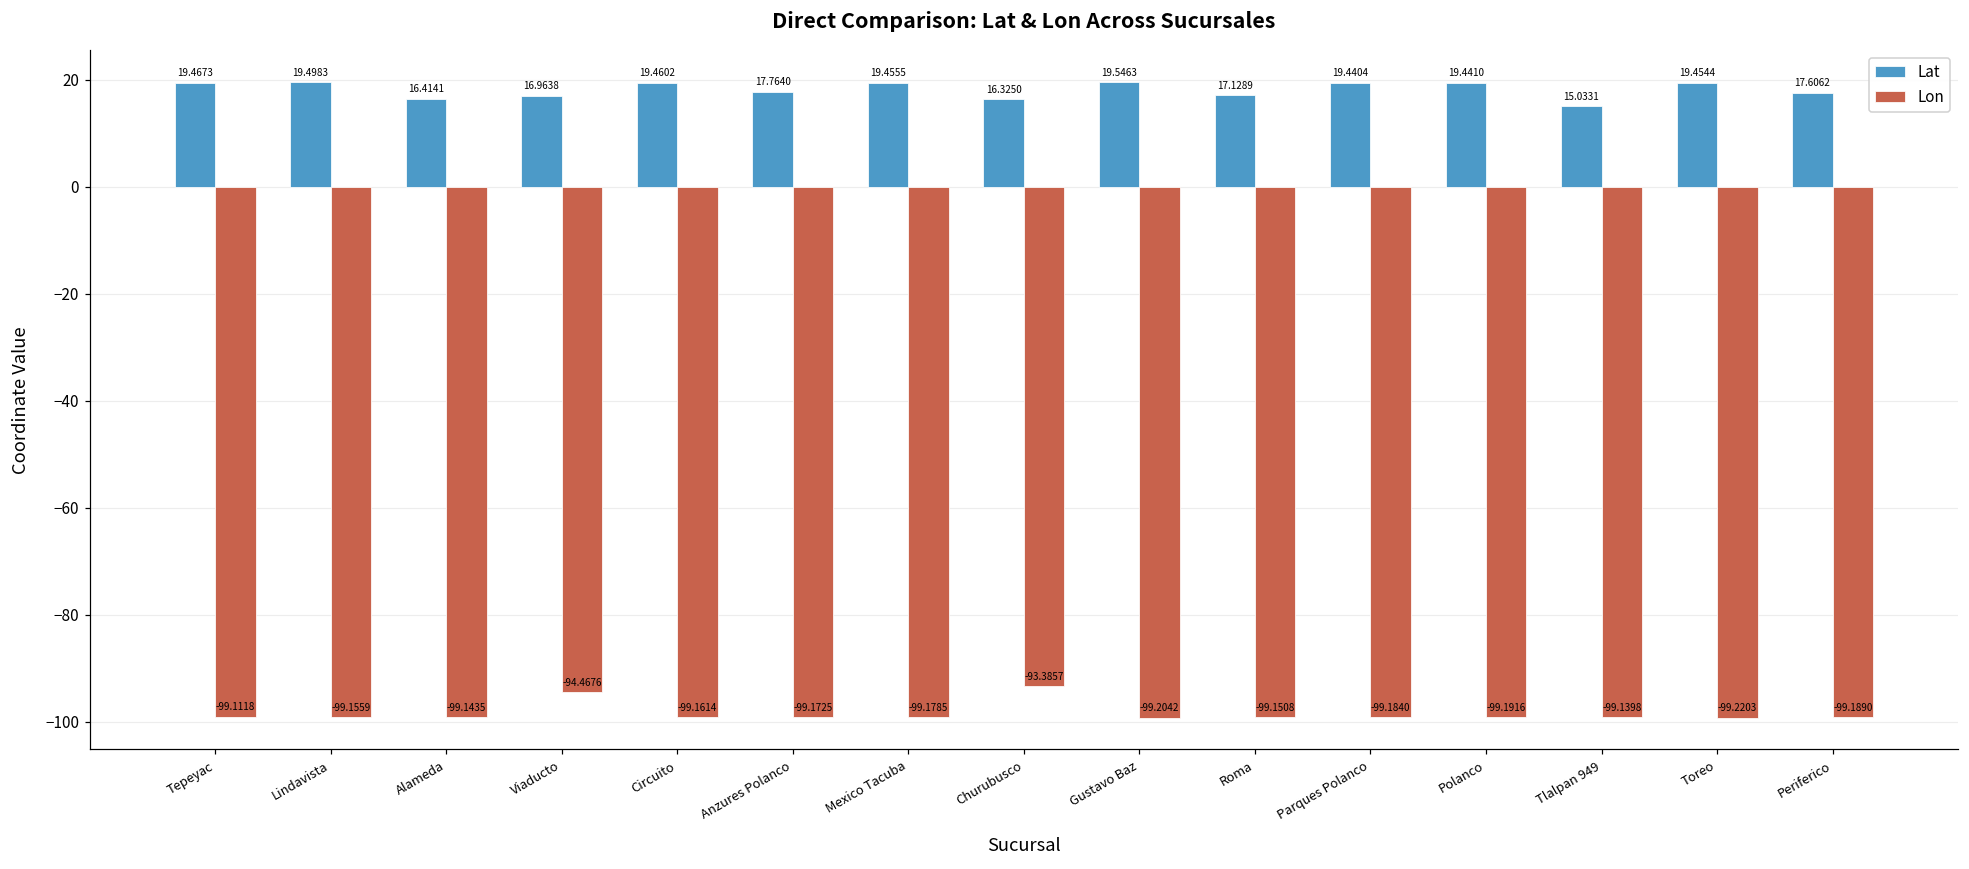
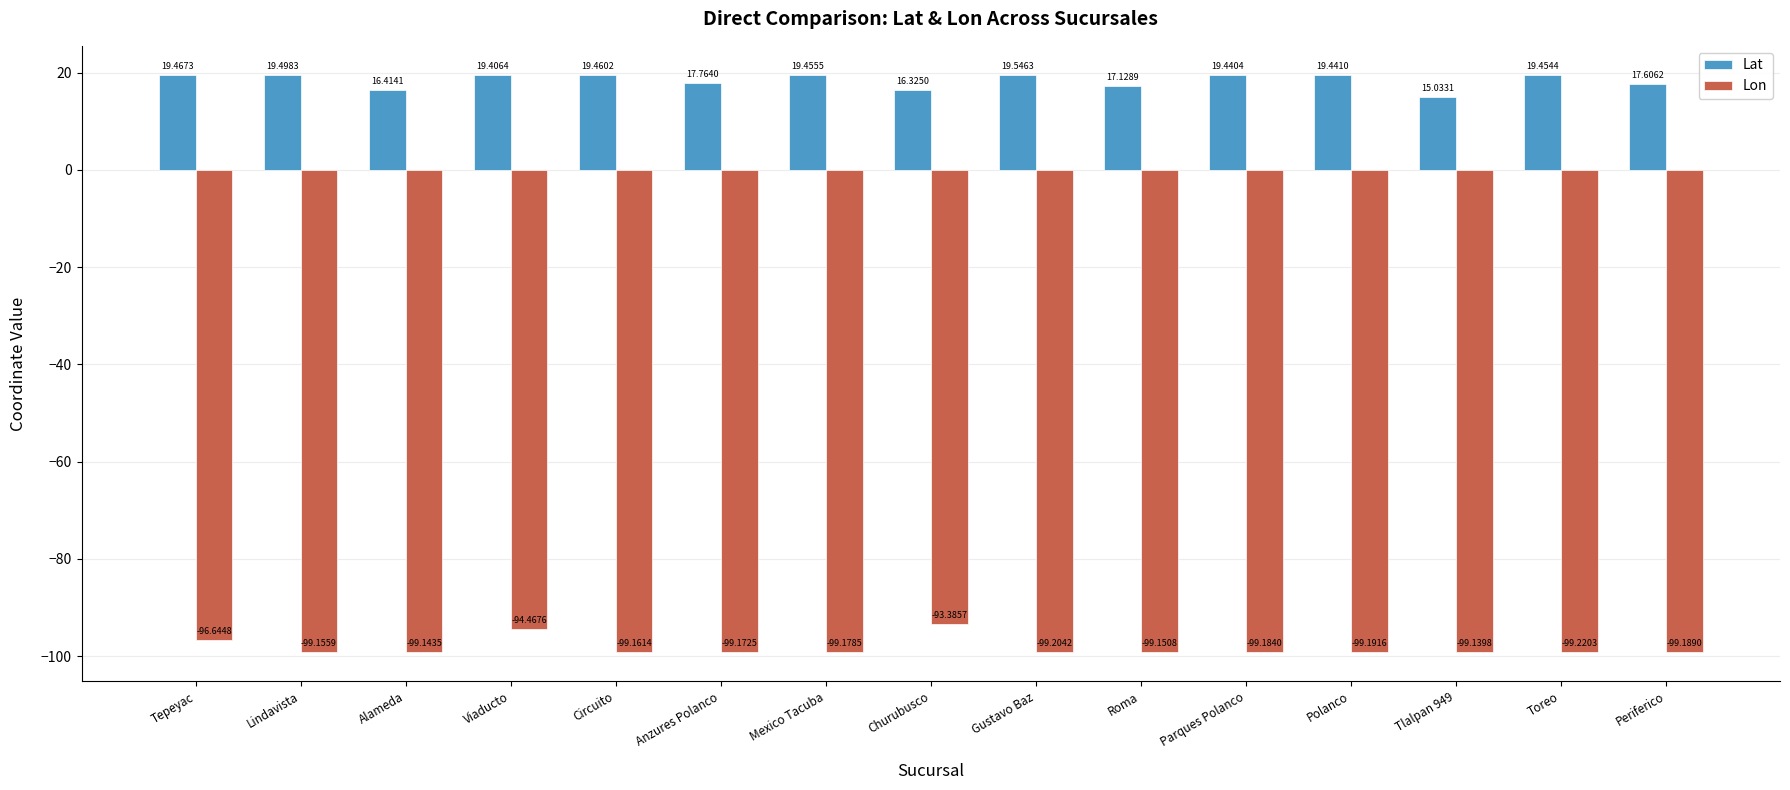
Lon, Tepeyac: -99.1118 -> -96.6448
Lat, Viaducto: 16.9638 -> 19.4064
